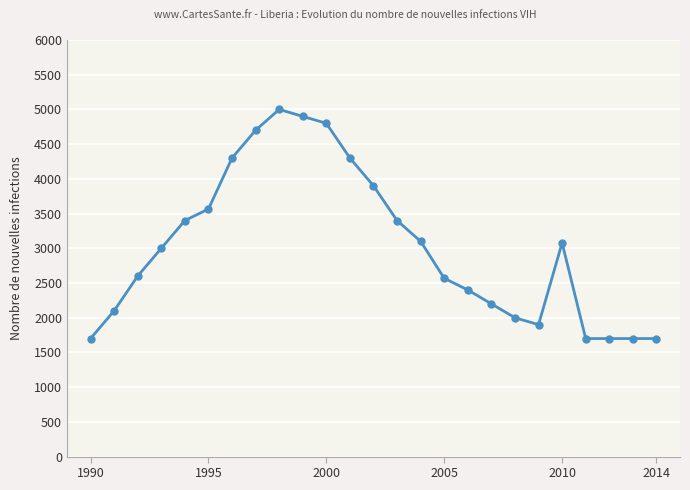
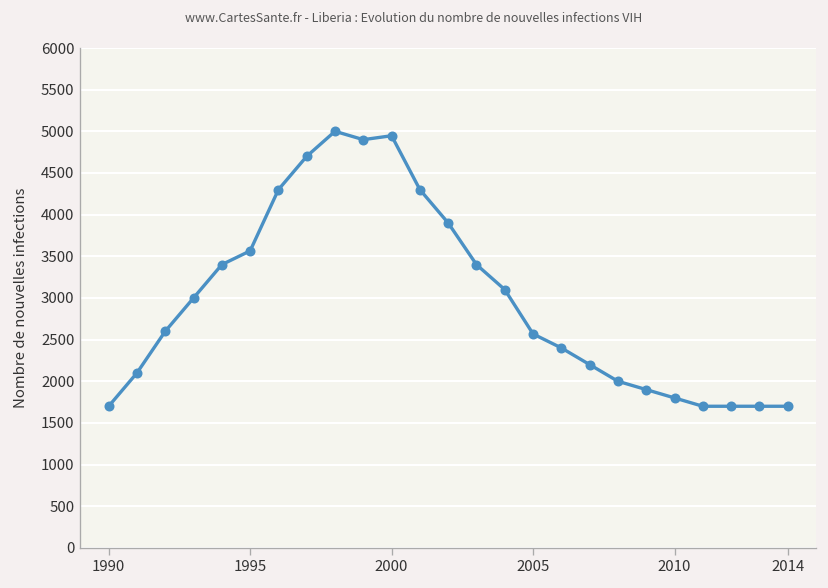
2000: 4800 -> 4900
2010: 3100 -> 1800
